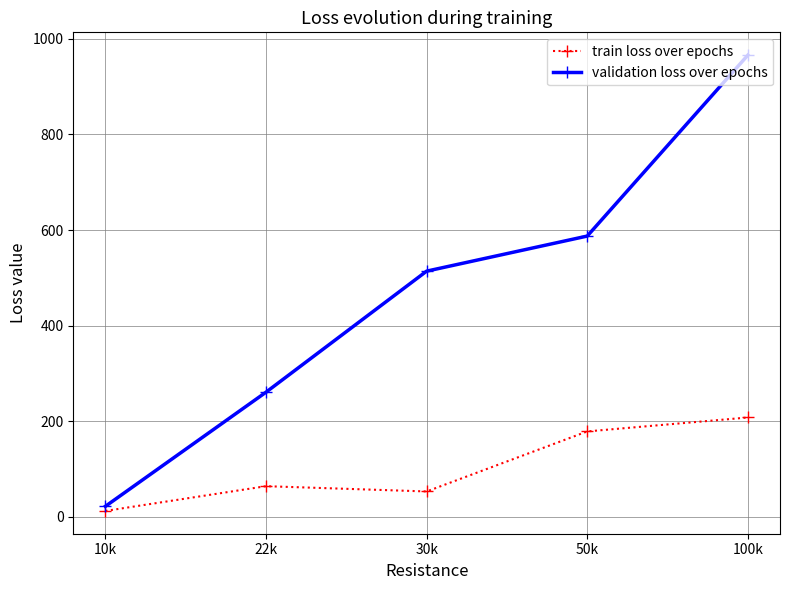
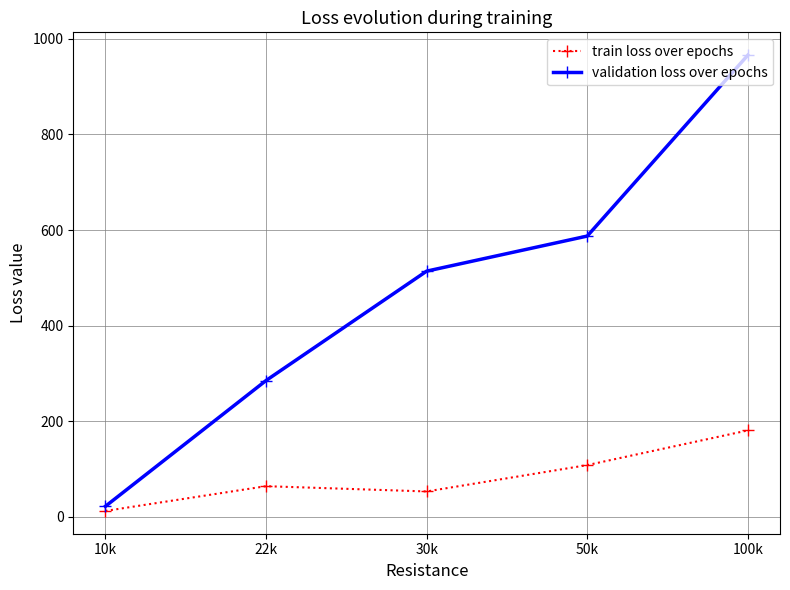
validation loss over epochs, 22k: 260 -> 290
train loss over epochs, 50k: 180 -> 110
train loss over epochs, 100k: 210 -> 180
